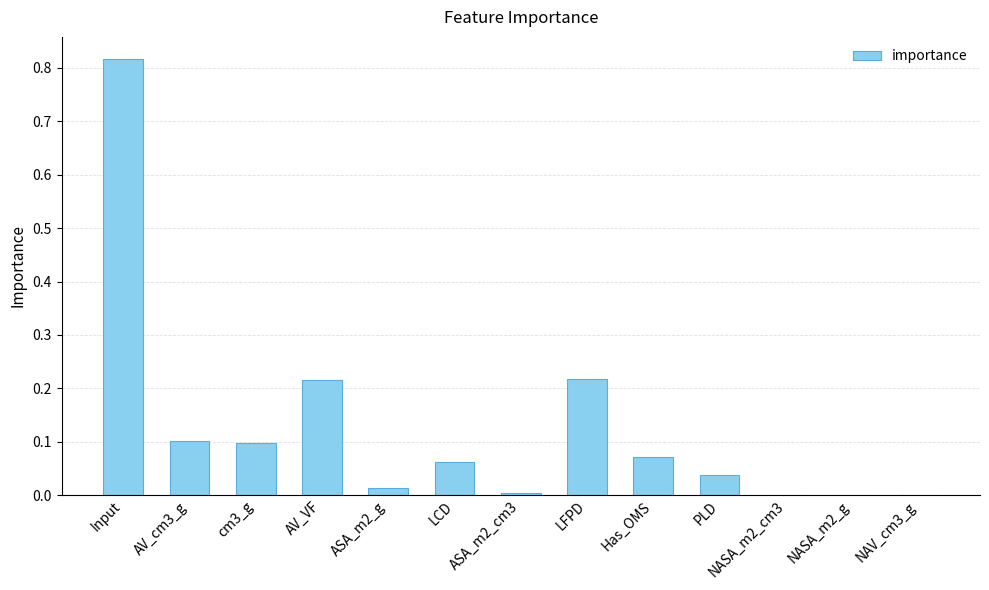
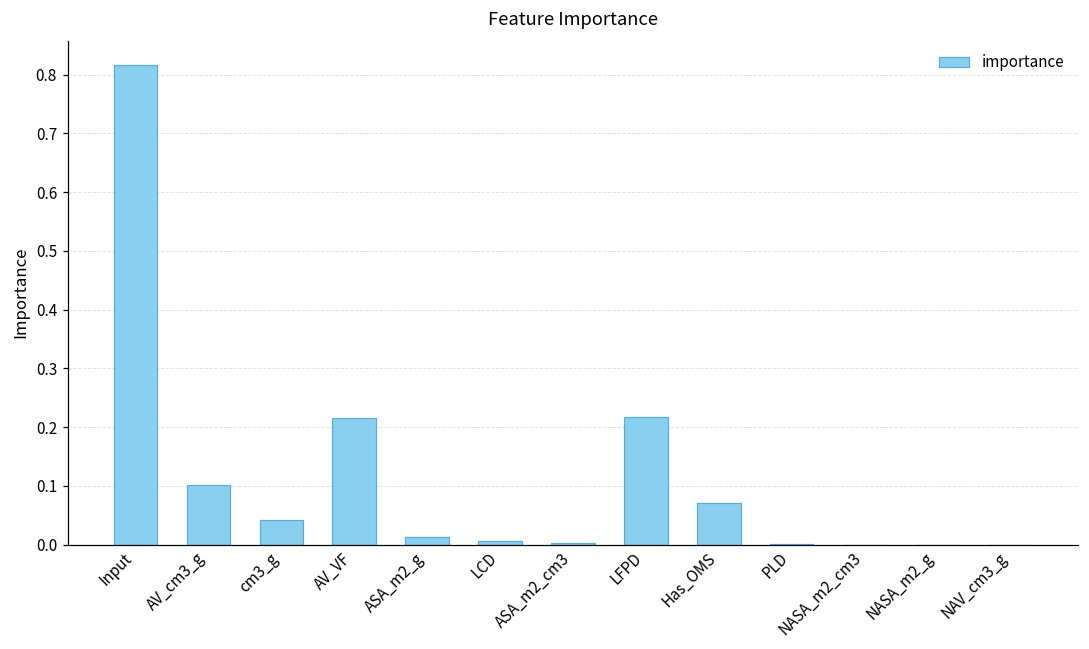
cm3_g: 0.10 -> 0.04
LCD: 0.06 -> 0.01
PLD: 0.04 -> 0.00
